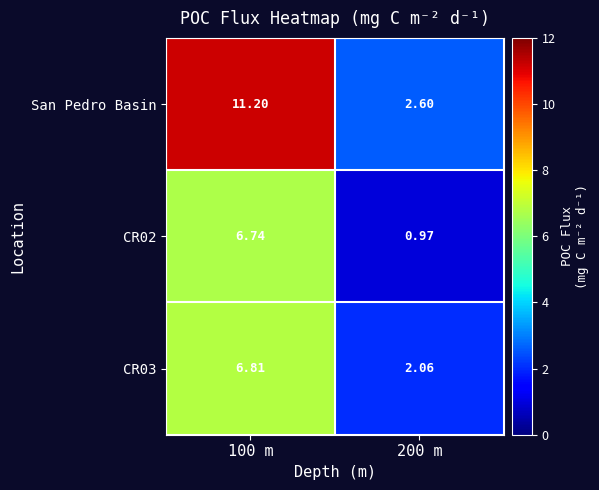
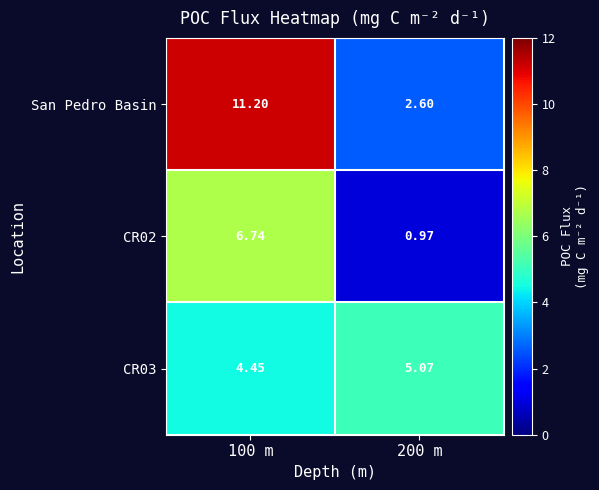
CR03, 100 m: 6.81 -> 4.45
CR03, 200 m: 2.06 -> 5.07
